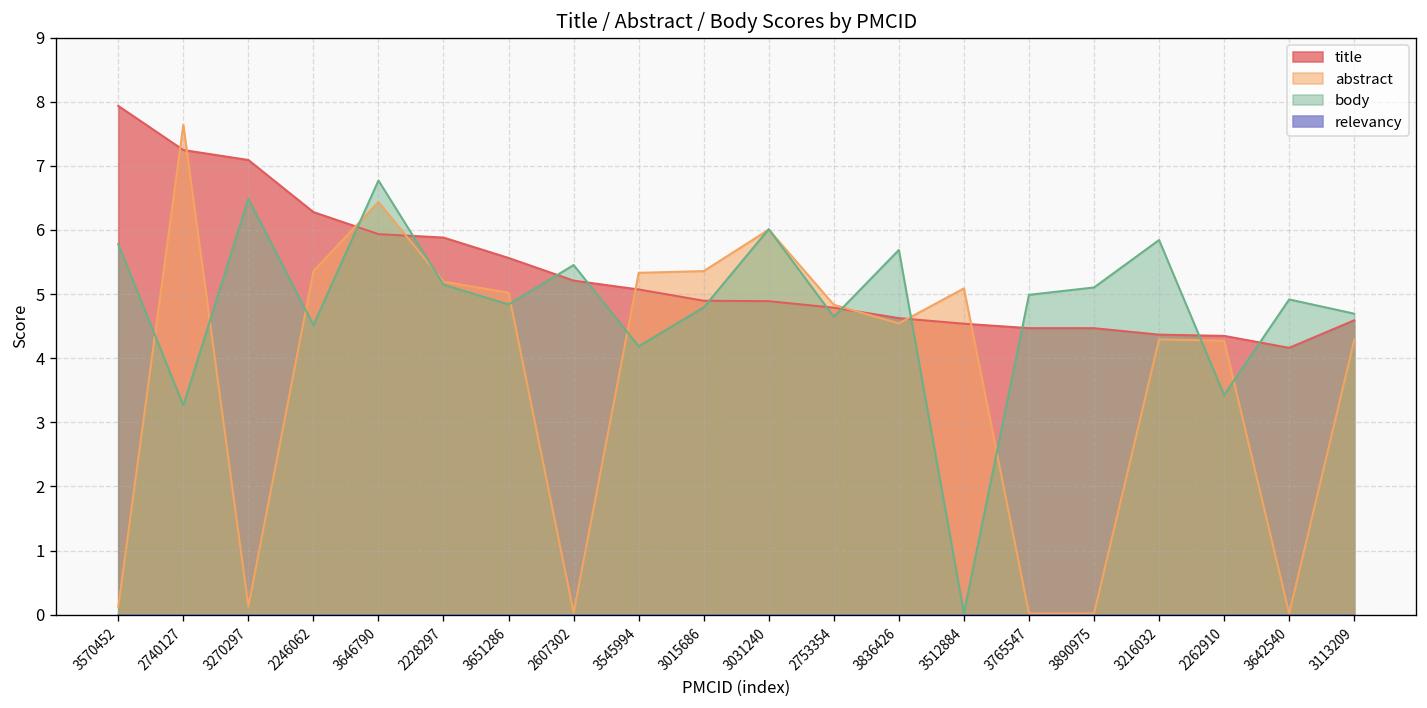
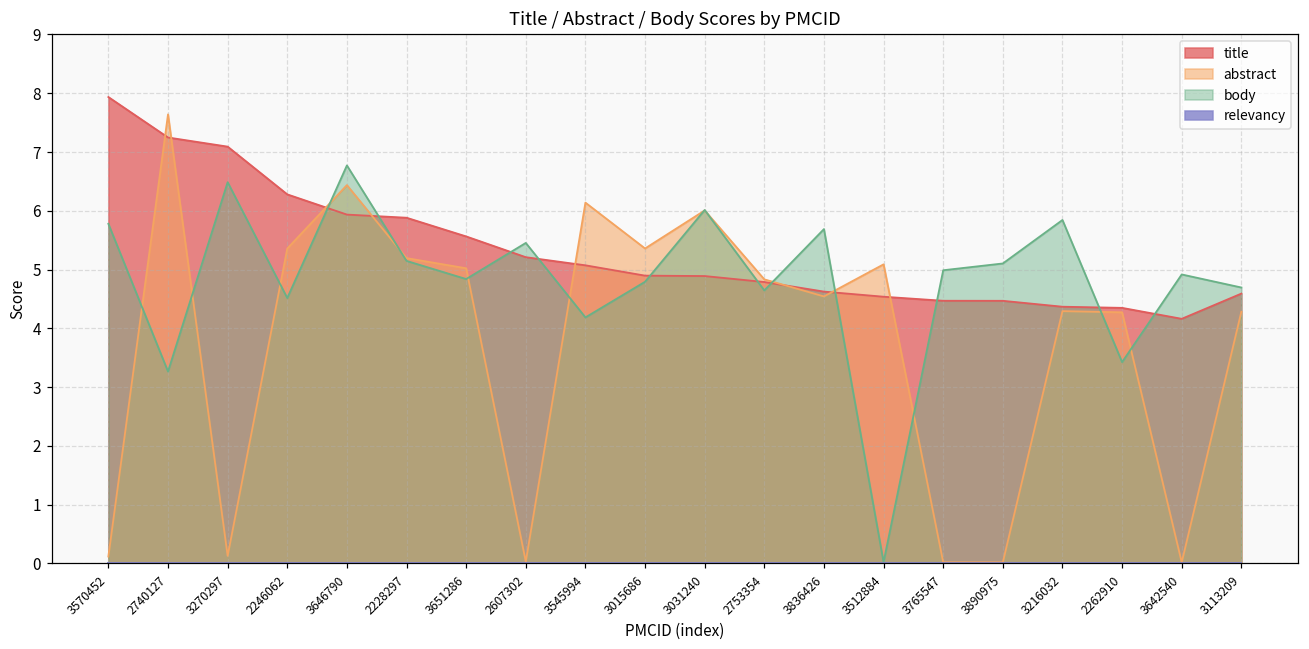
abstract, 3545994: 5.3 -> 6.1
